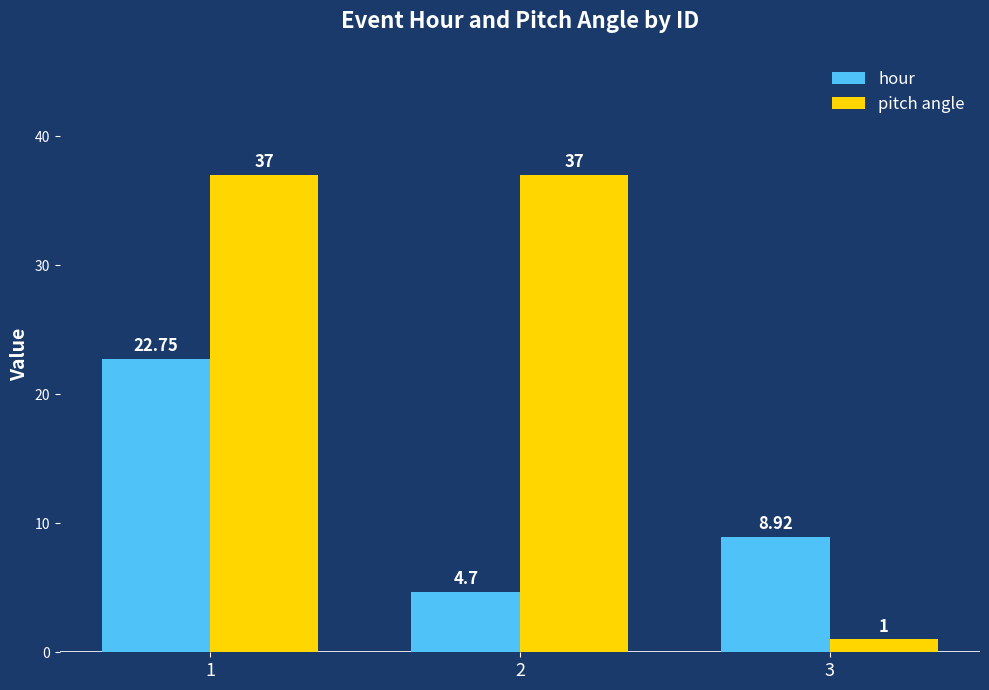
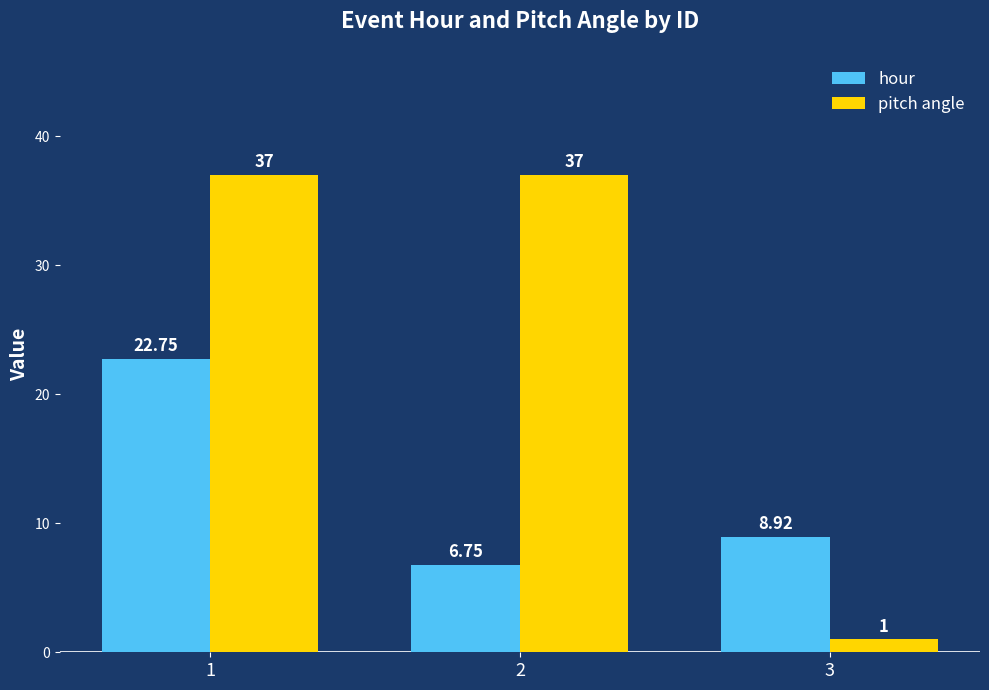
hour, 2: 4.7 -> 6.75
